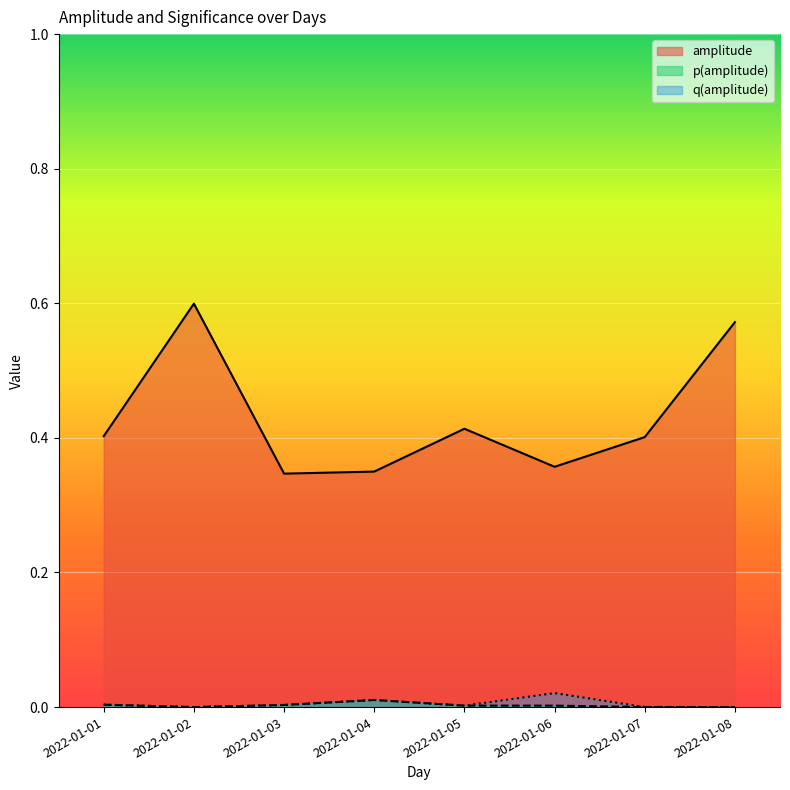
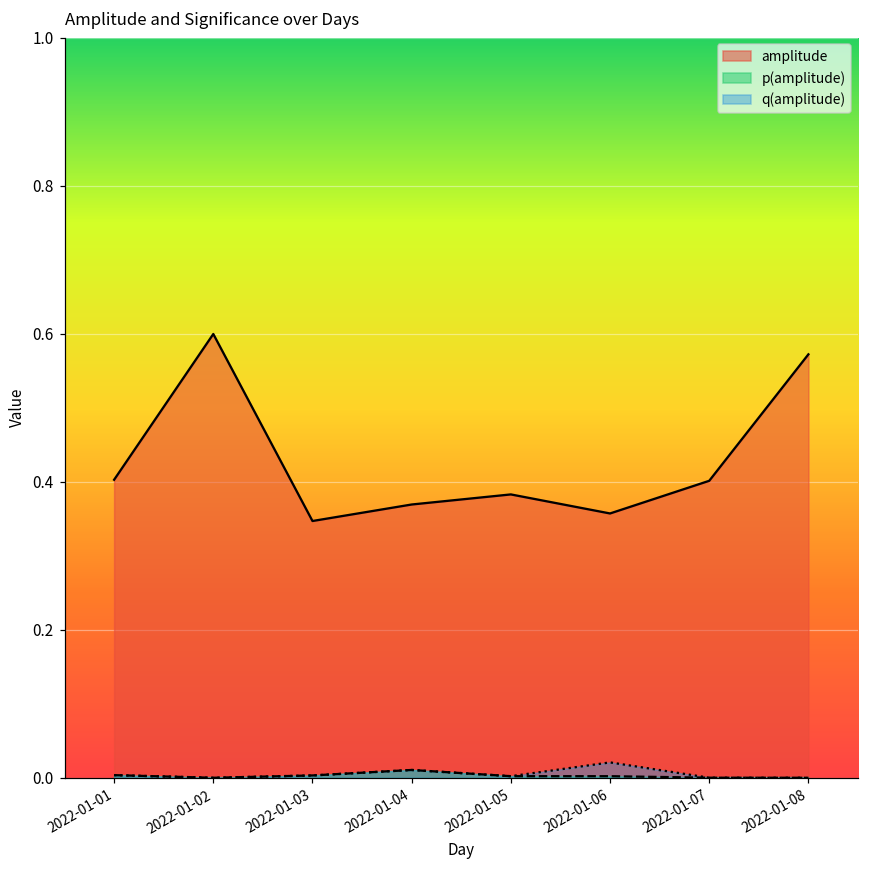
amplitude, 2022-01-04: 0.35 -> 0.37
amplitude, 2022-01-05: 0.41 -> 0.38
